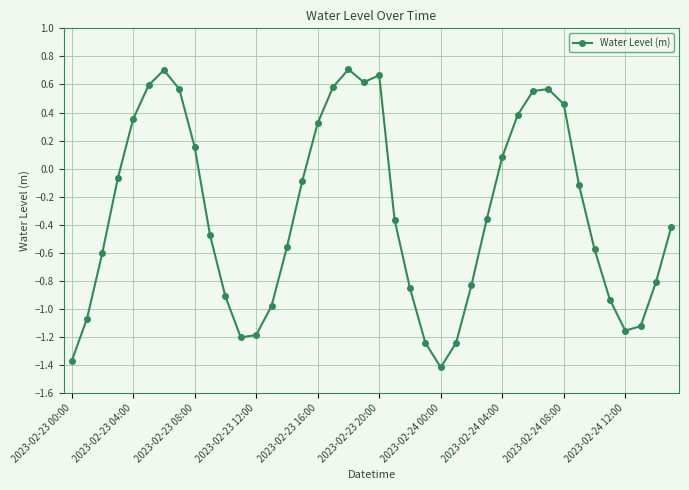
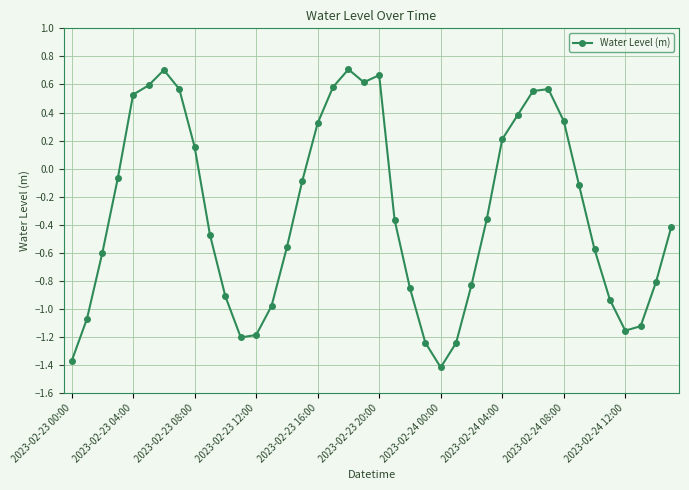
2023-02-23 04:00: 0.35 -> 0.53
2023-02-24 04:00: 0.08 -> 0.21
2023-02-24 08:00: 0.46 -> 0.34
